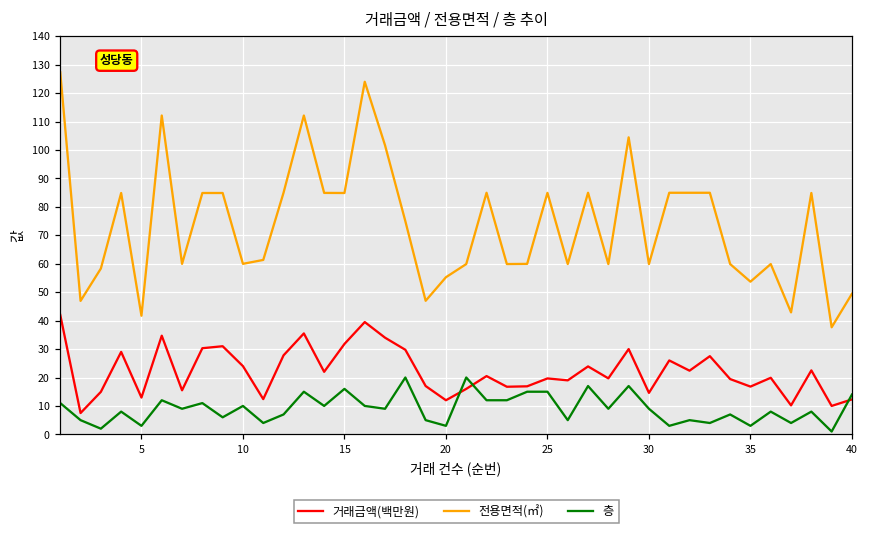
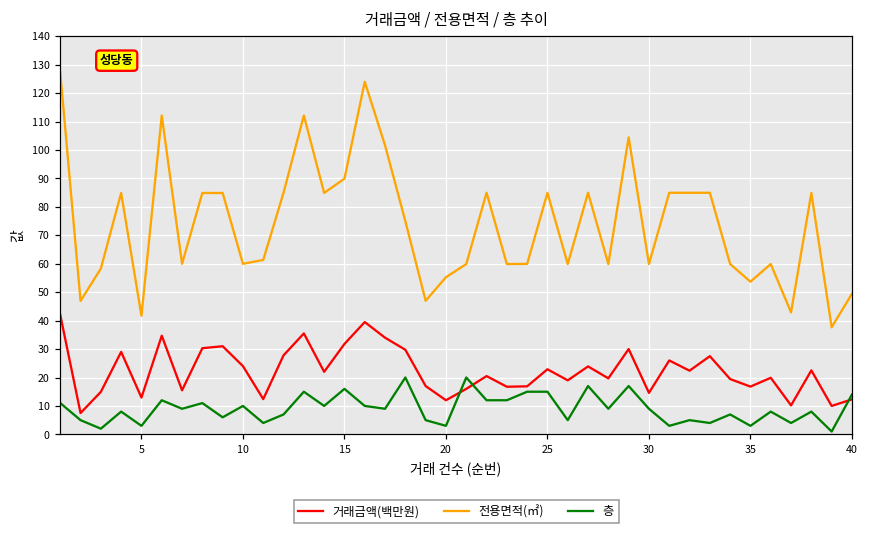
전용면적(㎡), 15: 85 -> 90
거래금액(백만원), 25: 20 -> 23
